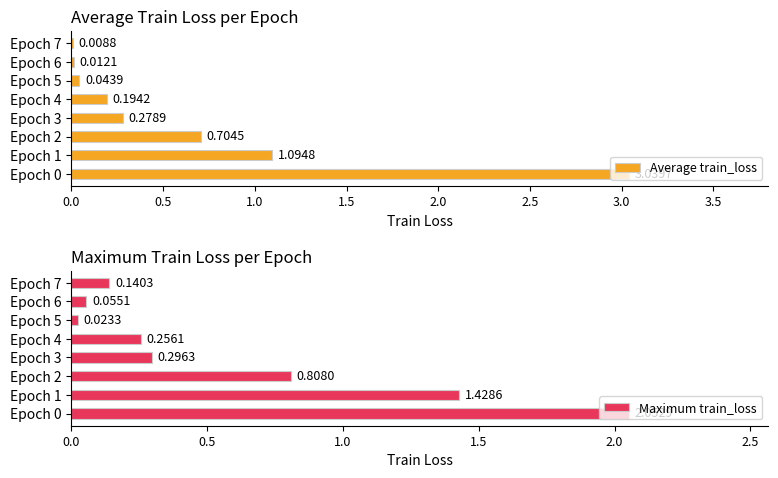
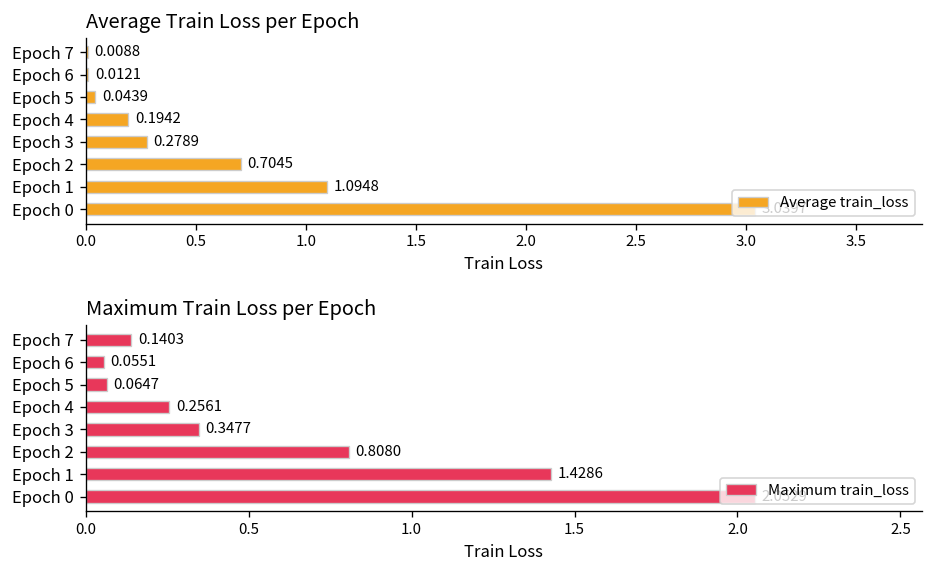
Maximum Train Loss per Epoch, Epoch 5: 0.0233 -> 0.0647
Maximum Train Loss per Epoch, Epoch 3: 0.2963 -> 0.3477
